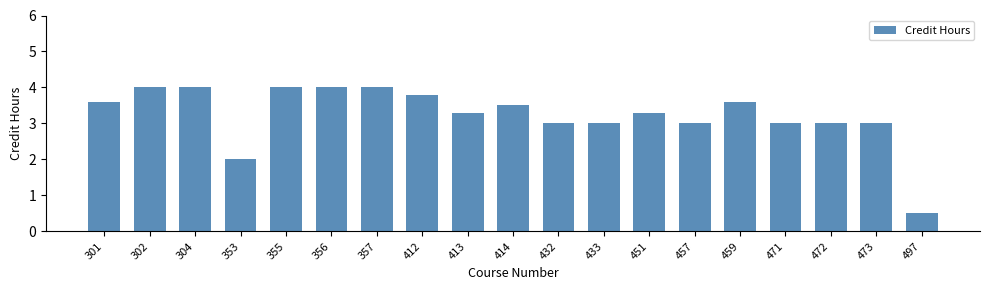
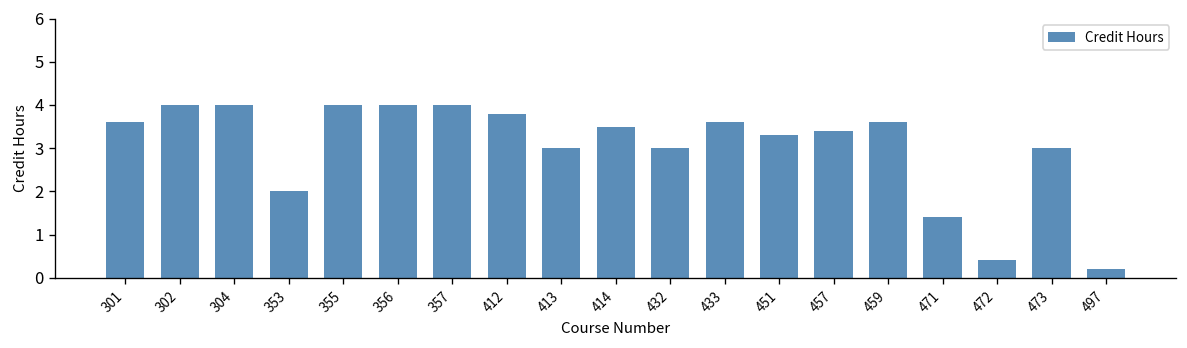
413: 3.3 -> 3.0
433: 3.0 -> 3.6
457: 3.0 -> 3.4
471: 3.0 -> 1.4
472: 3.0 -> 0.4
497: 0.5 -> 0.2
